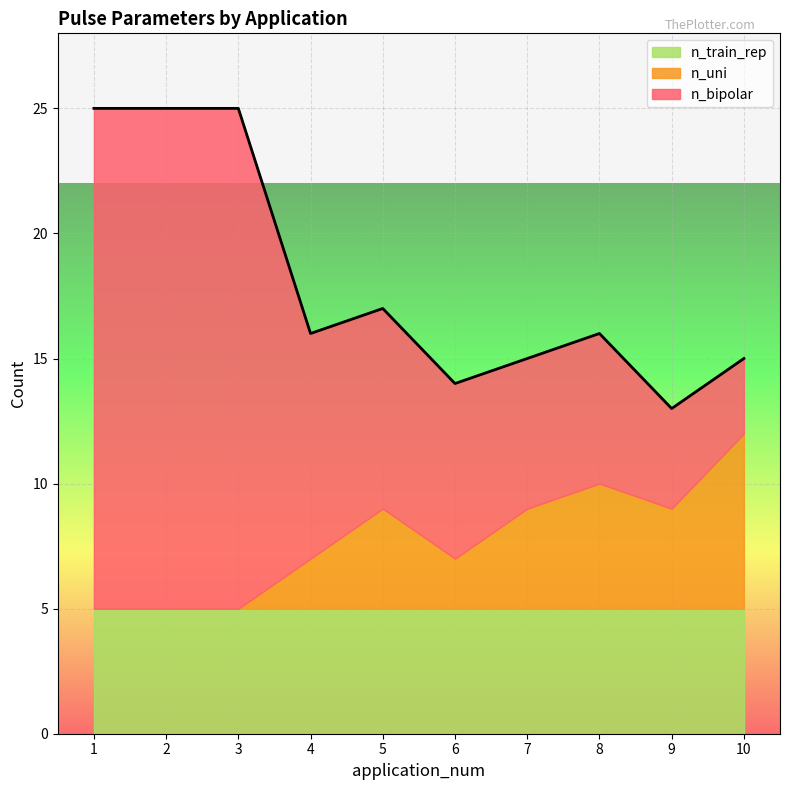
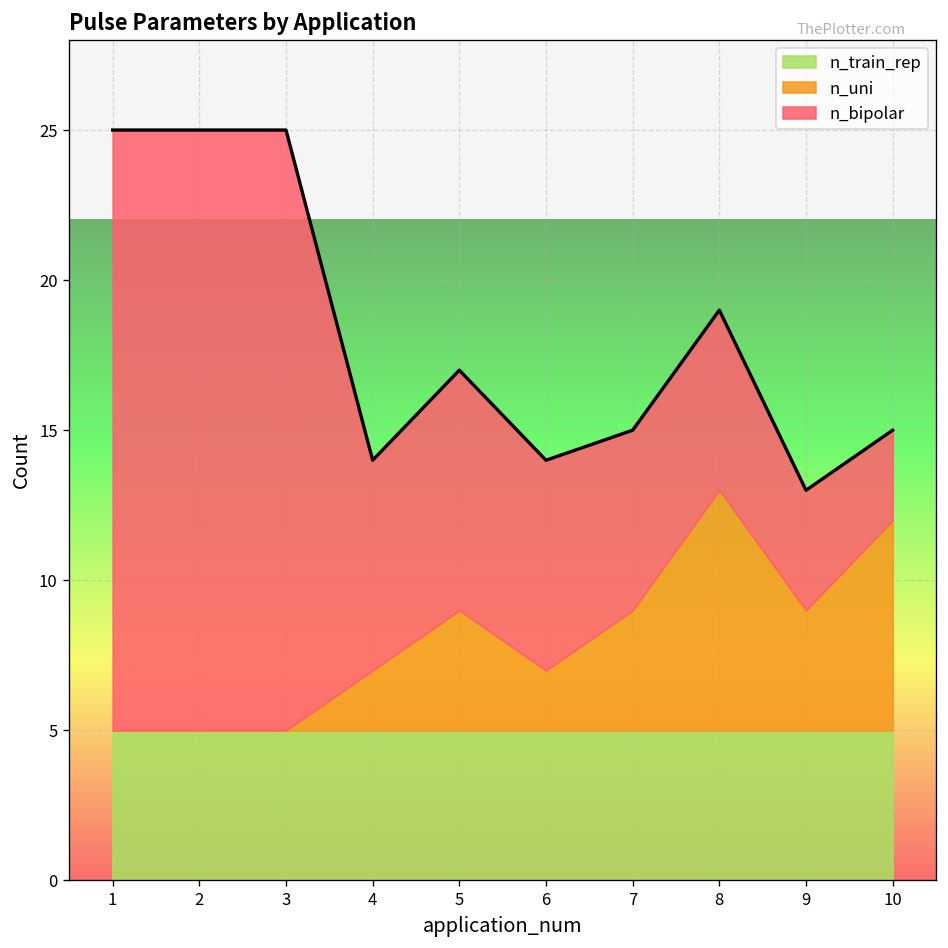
n_bipolar, 4: 9 -> 7
n_uni, 8: 5 -> 8
